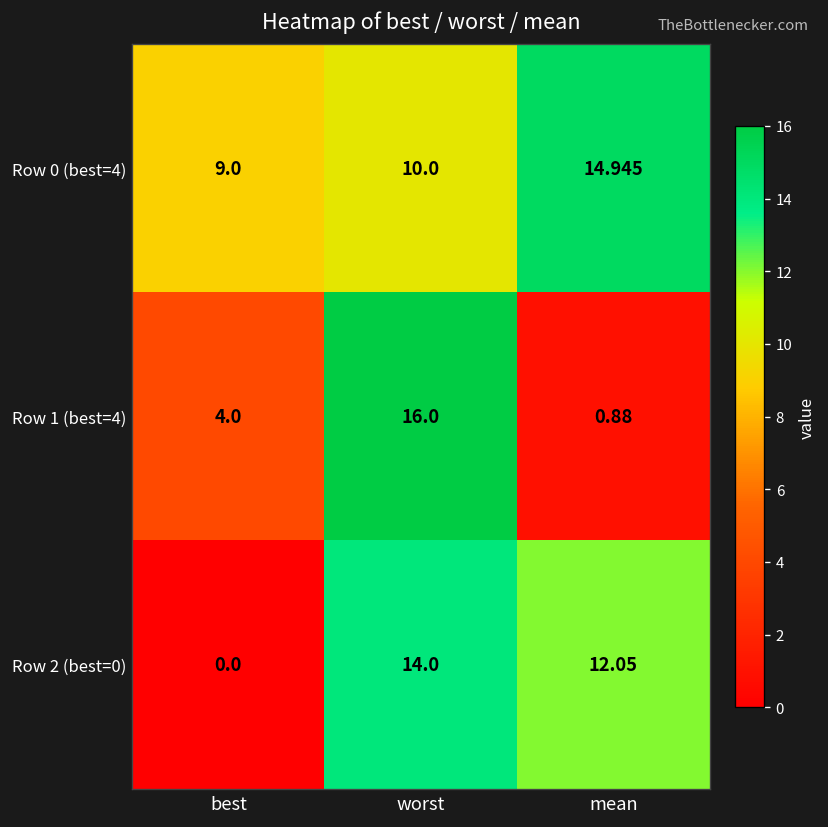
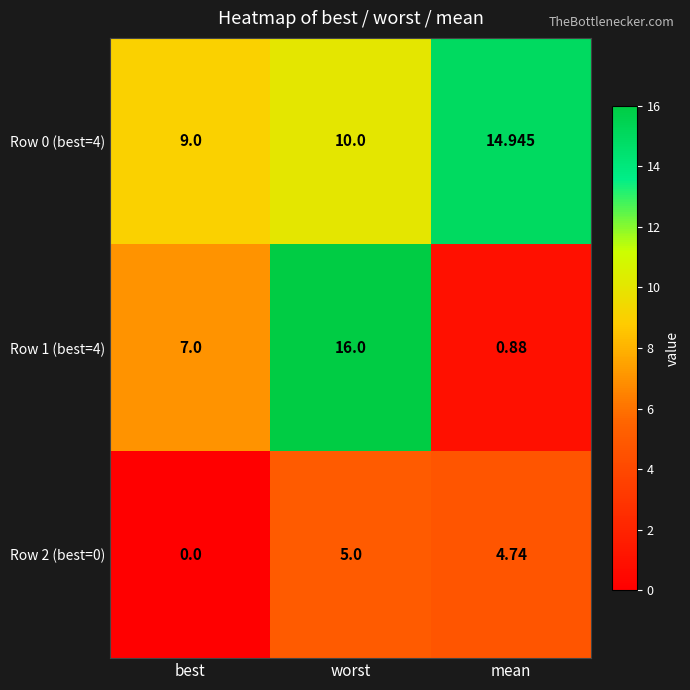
Row 1 (best=4), best: 4.0 -> 7.0
Row 2 (best=0), worst: 14.0 -> 5.0
Row 2 (best=0), mean: 12.05 -> 4.74
